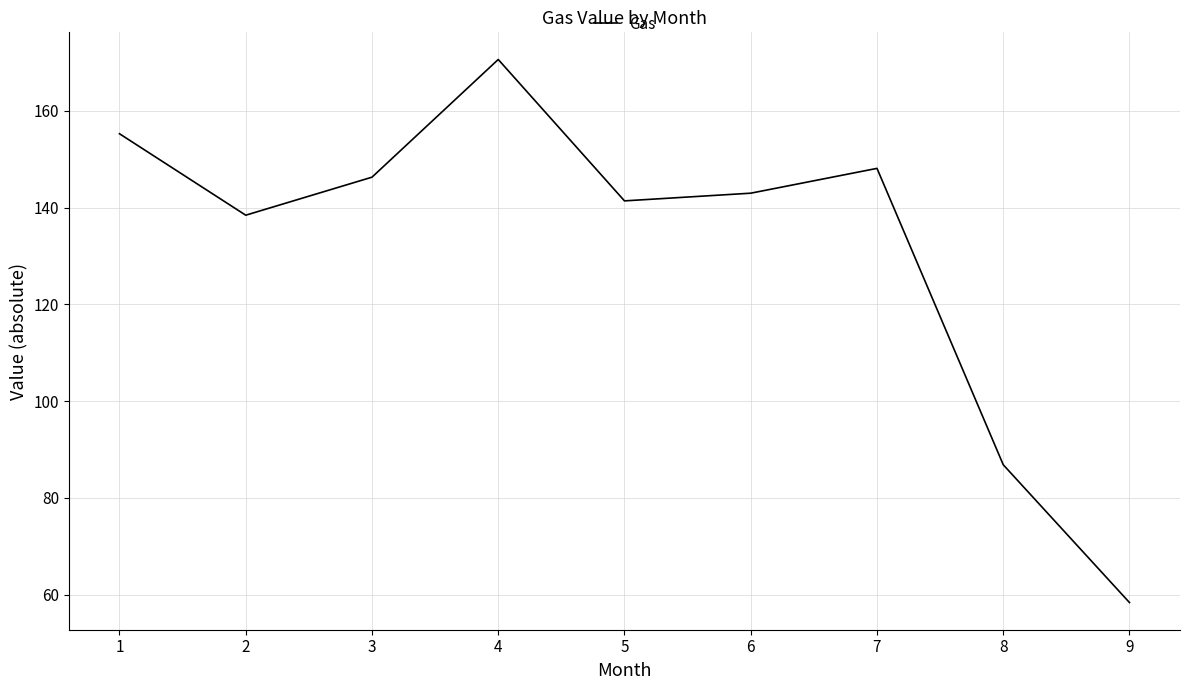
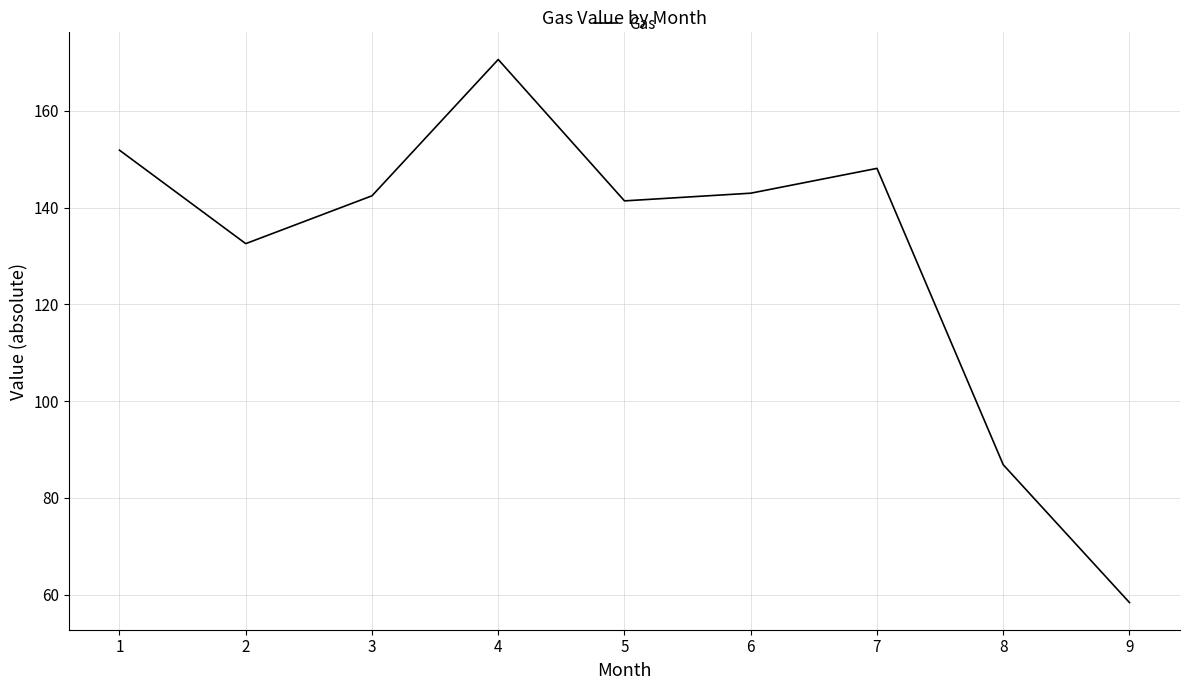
1: 155 -> 152
2: 138 -> 133
3: 146 -> 142
